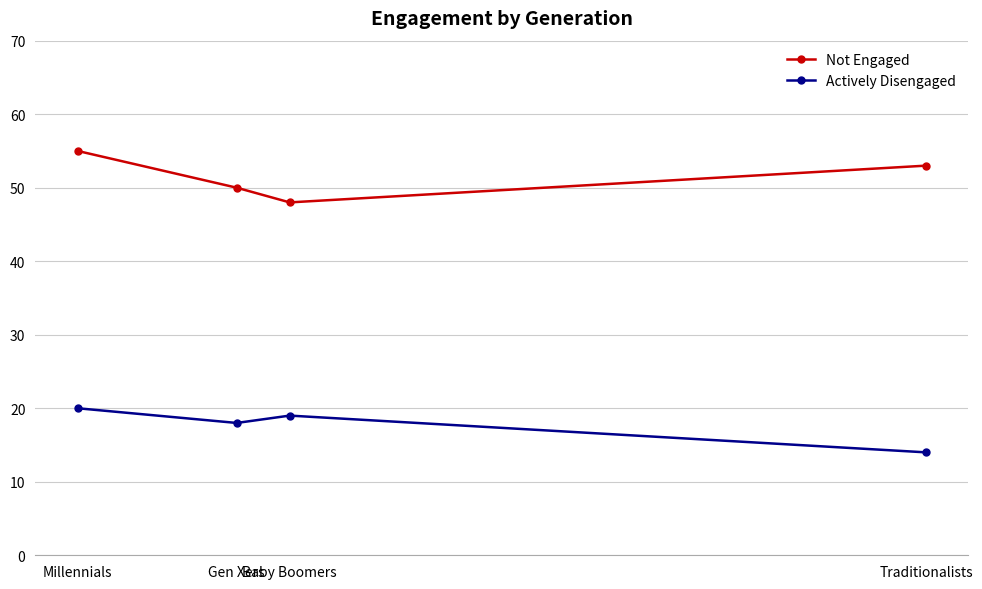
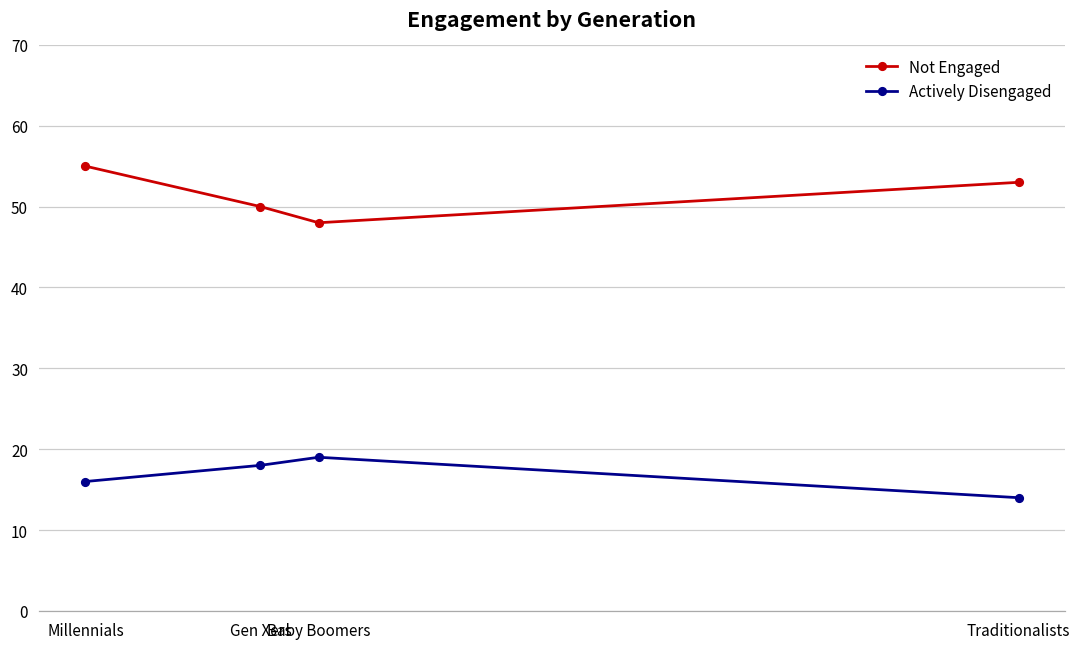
Actively Disengaged, Millennials: 20 -> 16
